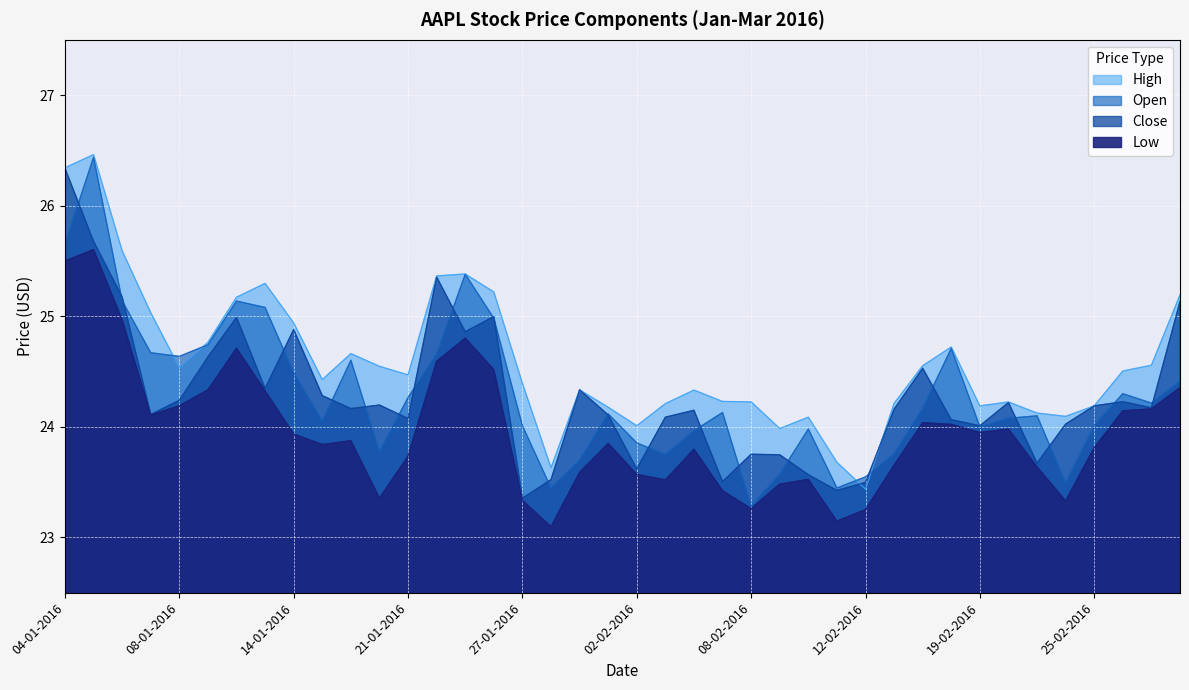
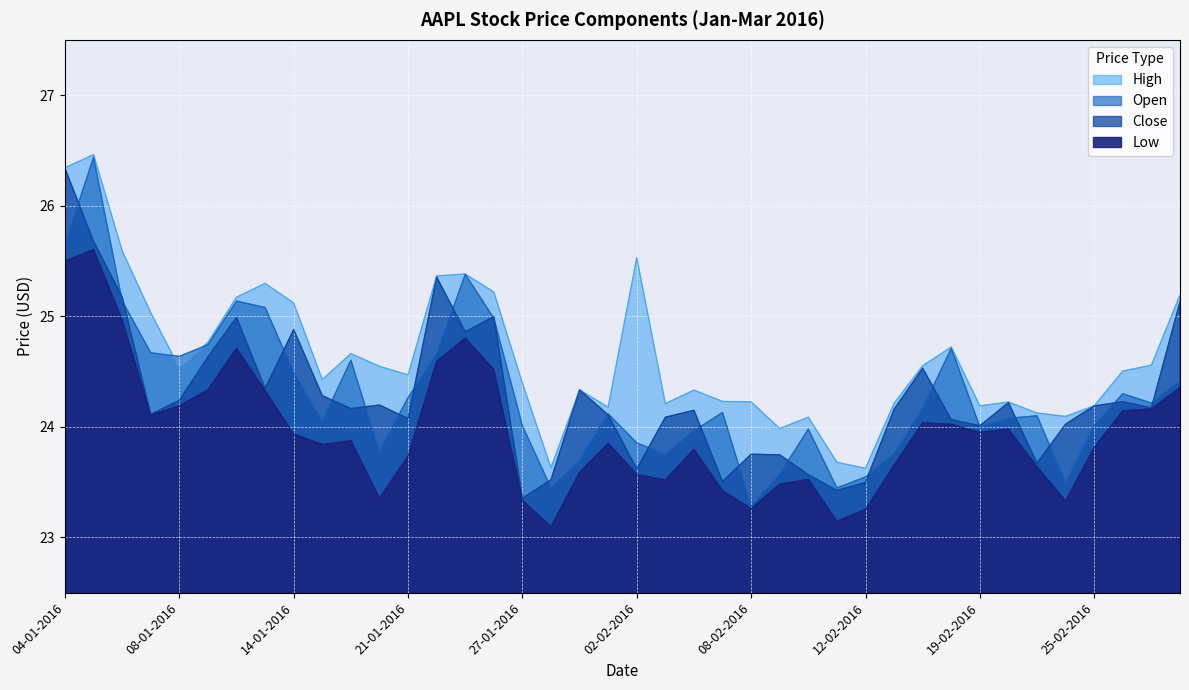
High, 14-01-2016: 24.94 -> 25.12
High, 02-02-2016: 24.01 -> 25.53
High, 12-02-2016: 23.44 -> 23.63
